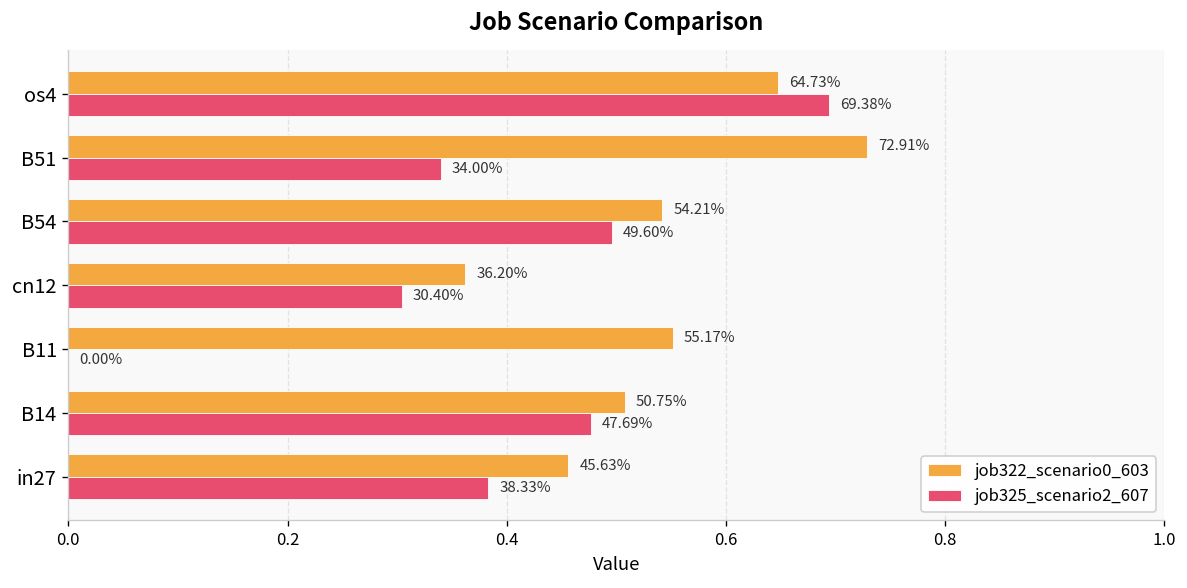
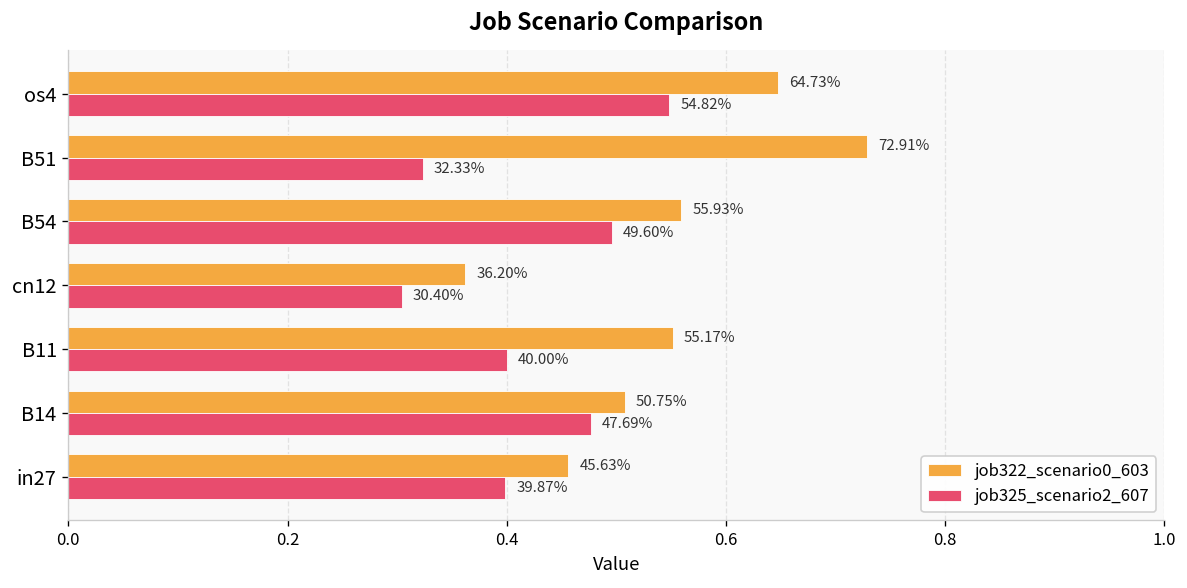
job325_scenario2_607, os4: 69.38% -> 54.82%
job325_scenario2_607, B51: 34.00% -> 32.33%
job322_scenario0_603, B54: 54.21% -> 55.93%
job325_scenario2_607, B11: 0.00% -> 40.00%
job325_scenario2_607, in27: 38.33% -> 39.87%
